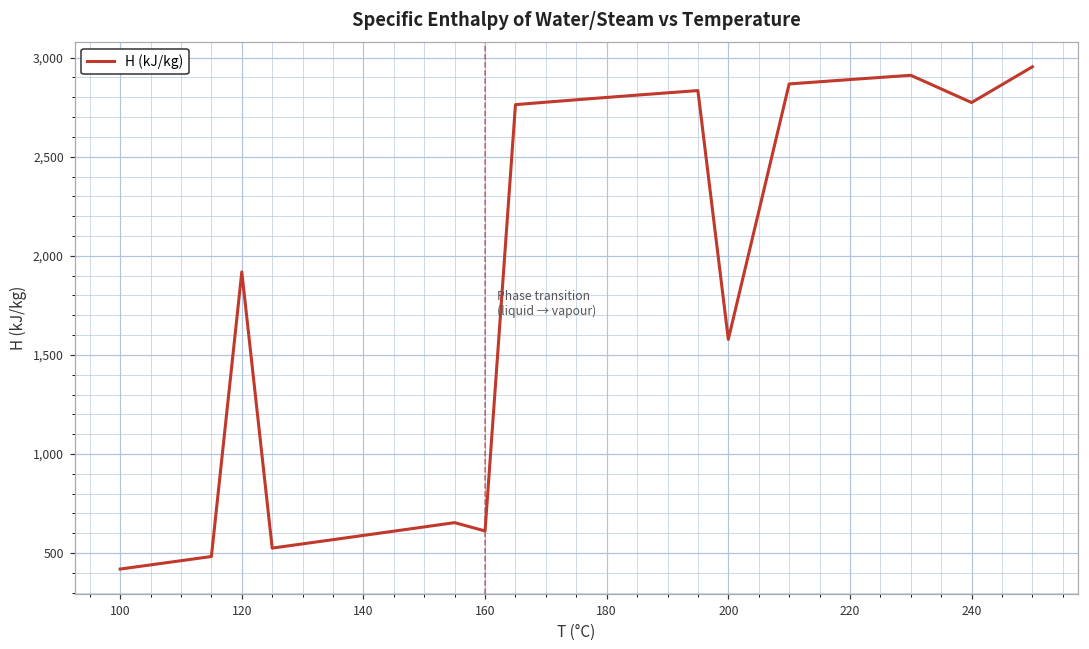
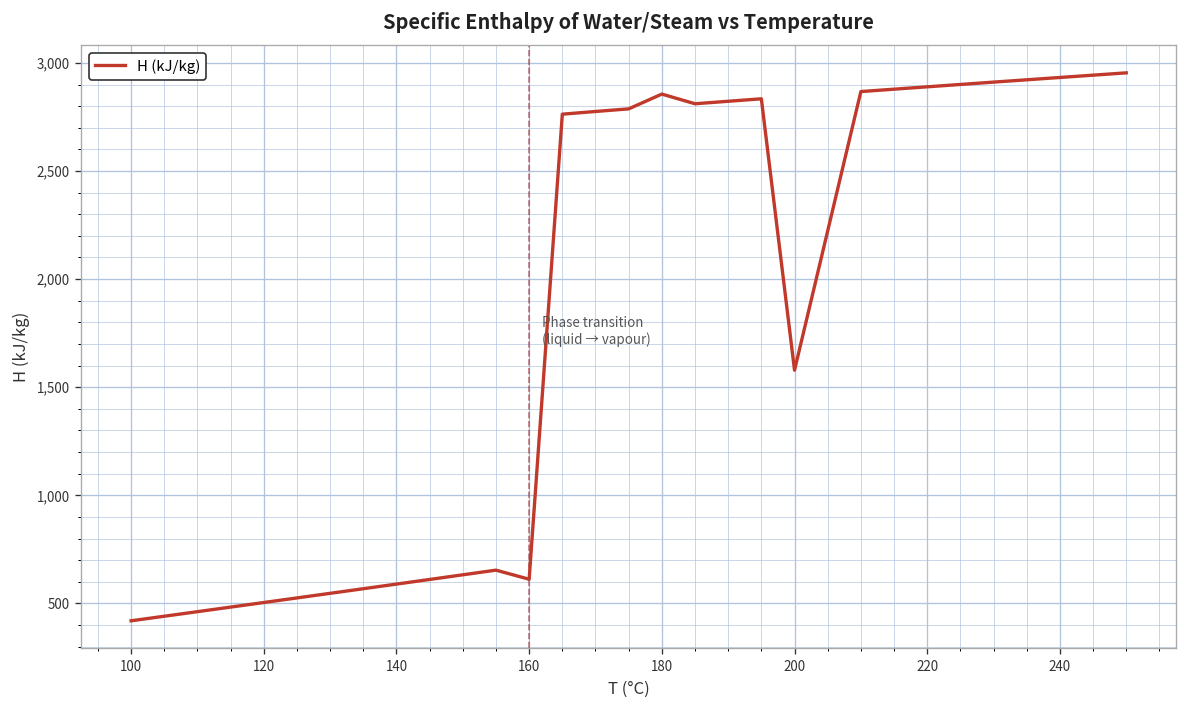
120: 1,920 -> 500
180: 2,800 -> 2,860
240: 2,770 -> 2,930
